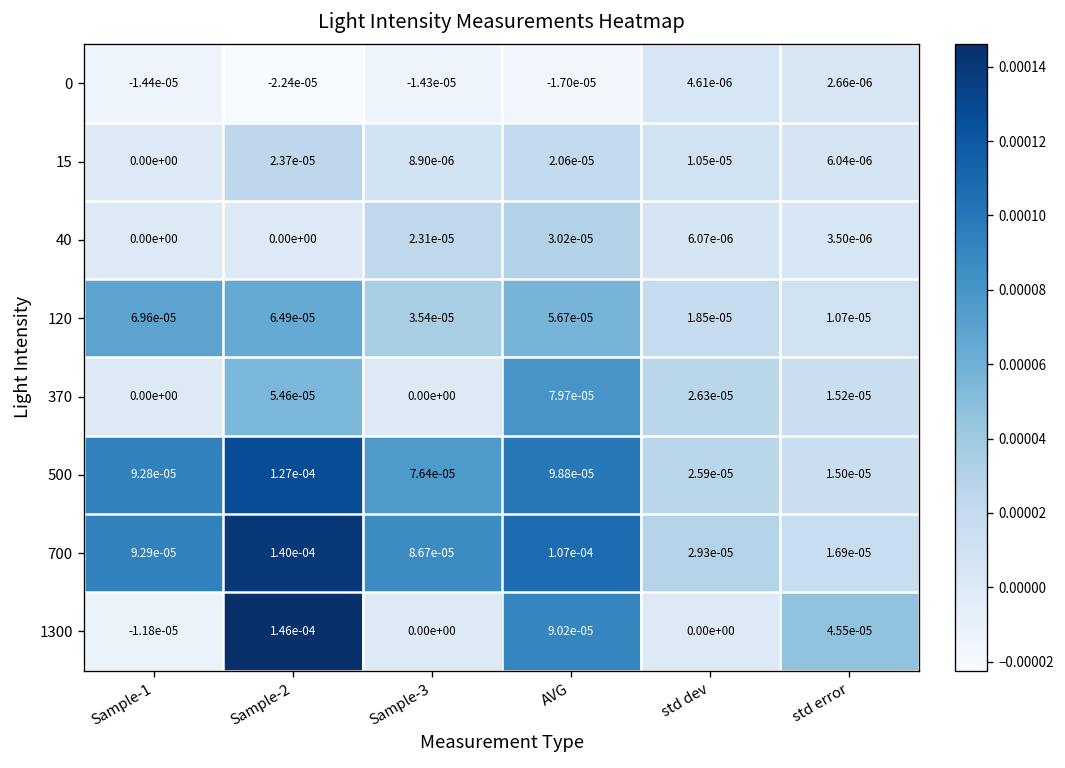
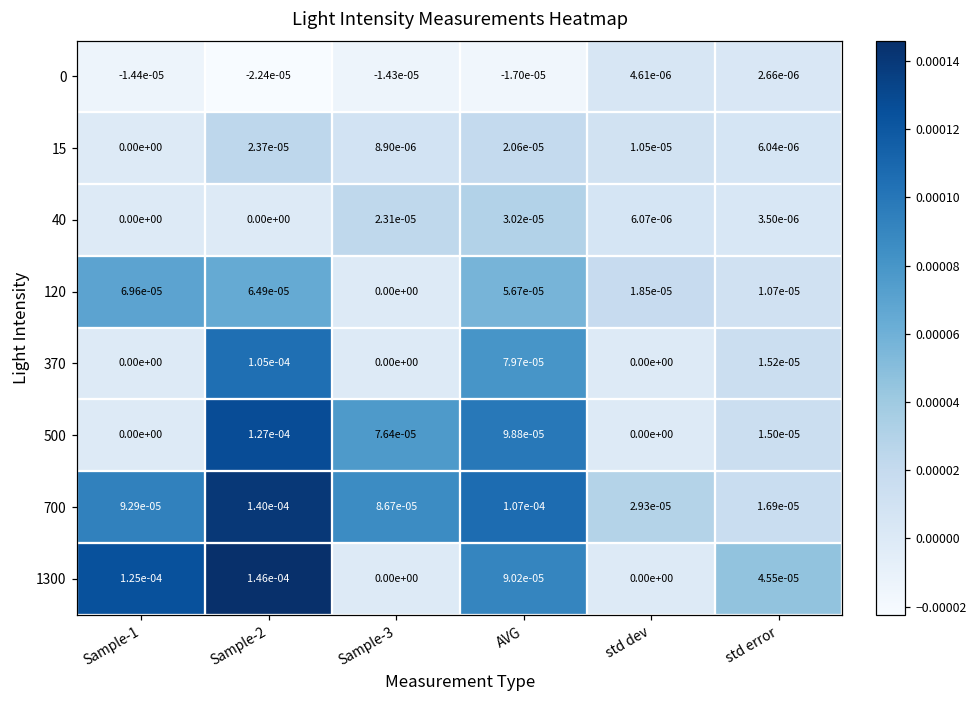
120, Sample-3: 3.54e-05 -> 0.00e+00
370, Sample-2: 5.46e-05 -> 1.05e-04
370, std dev: 2.63e-05 -> 0.00e+00
500, Sample-1: 9.28e-05 -> 0.00e+00
500, std dev: 2.59e-05 -> 0.00e+00
1300, Sample-1: -1.18e-05 -> 1.25e-04
